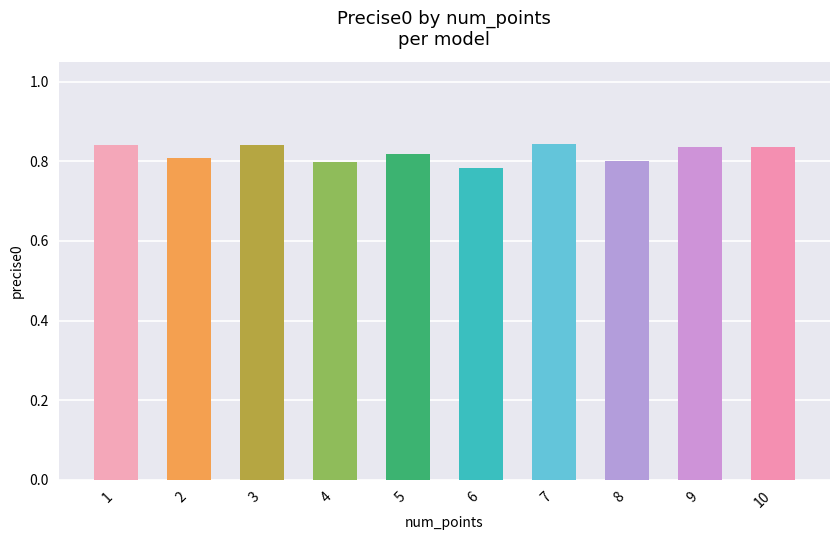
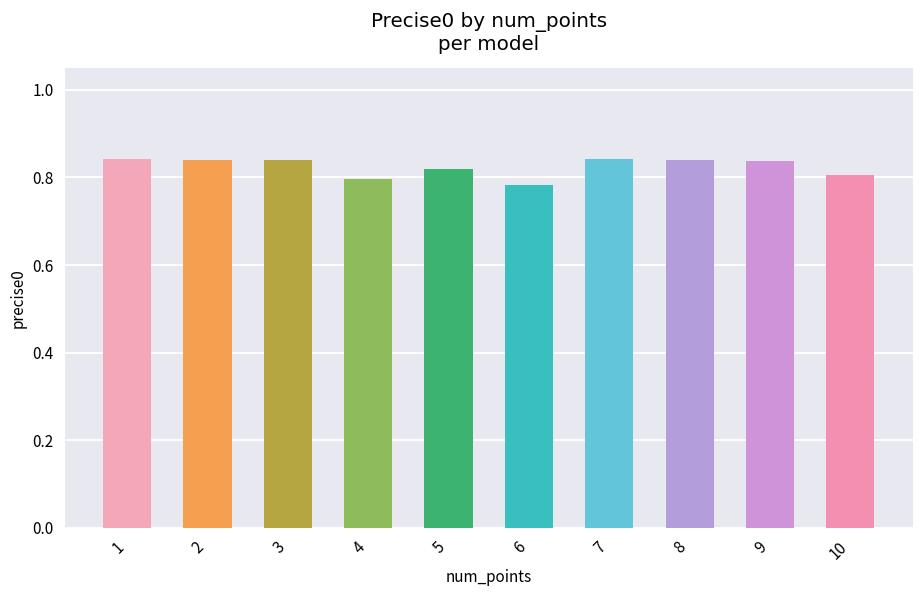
2: 0.81 -> 0.84
8: 0.80 -> 0.84
10: 0.84 -> 0.81
